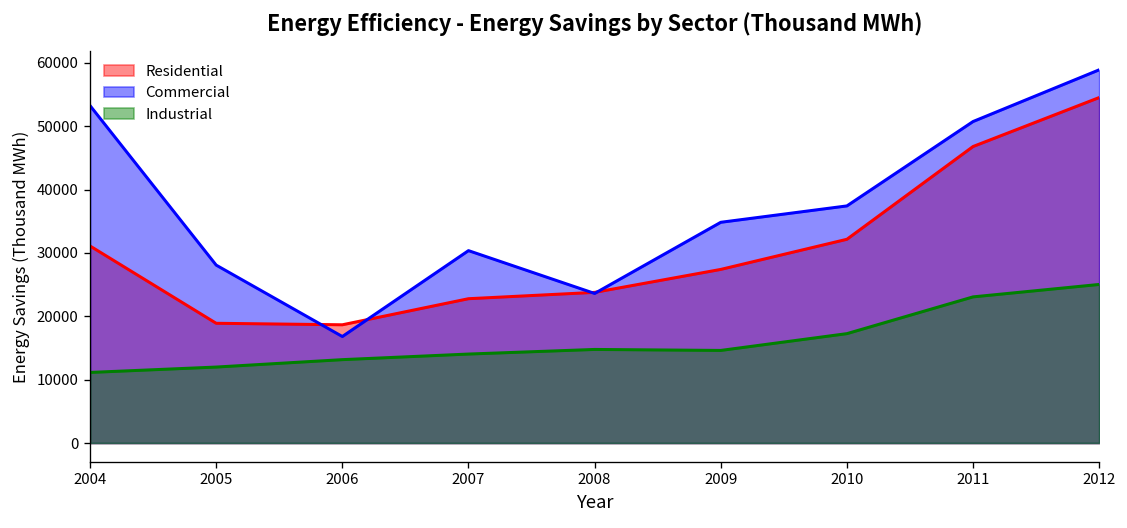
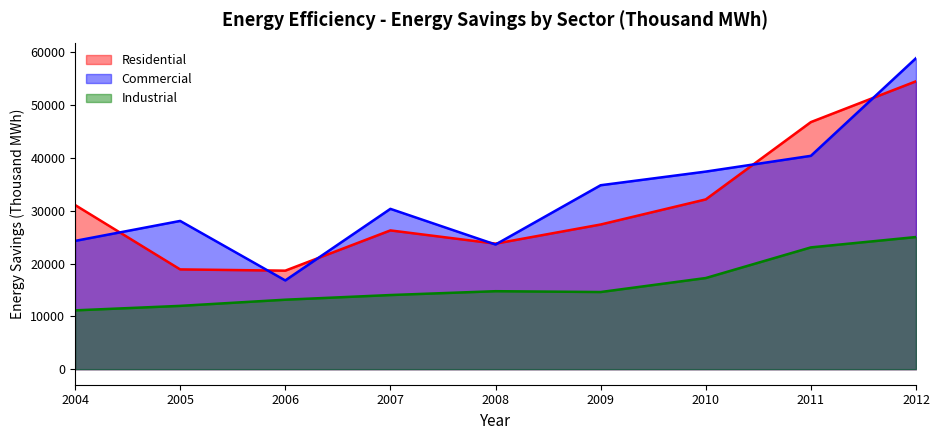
Commercial, 2004: 53000 -> 24000
Residential, 2007: 23000 -> 26000
Commercial, 2011: 51000 -> 40000
